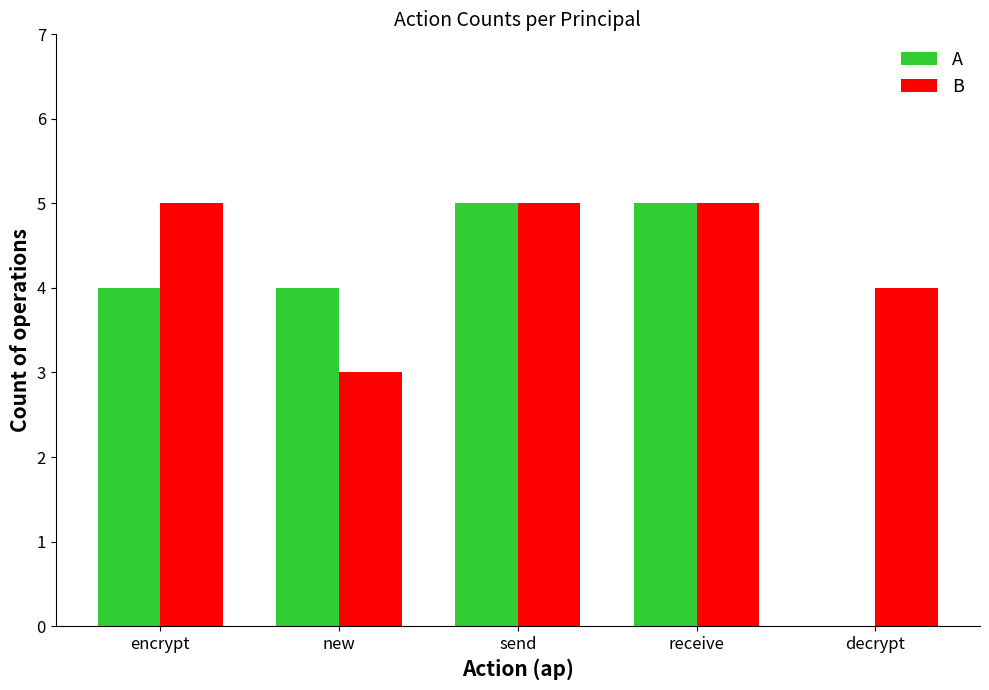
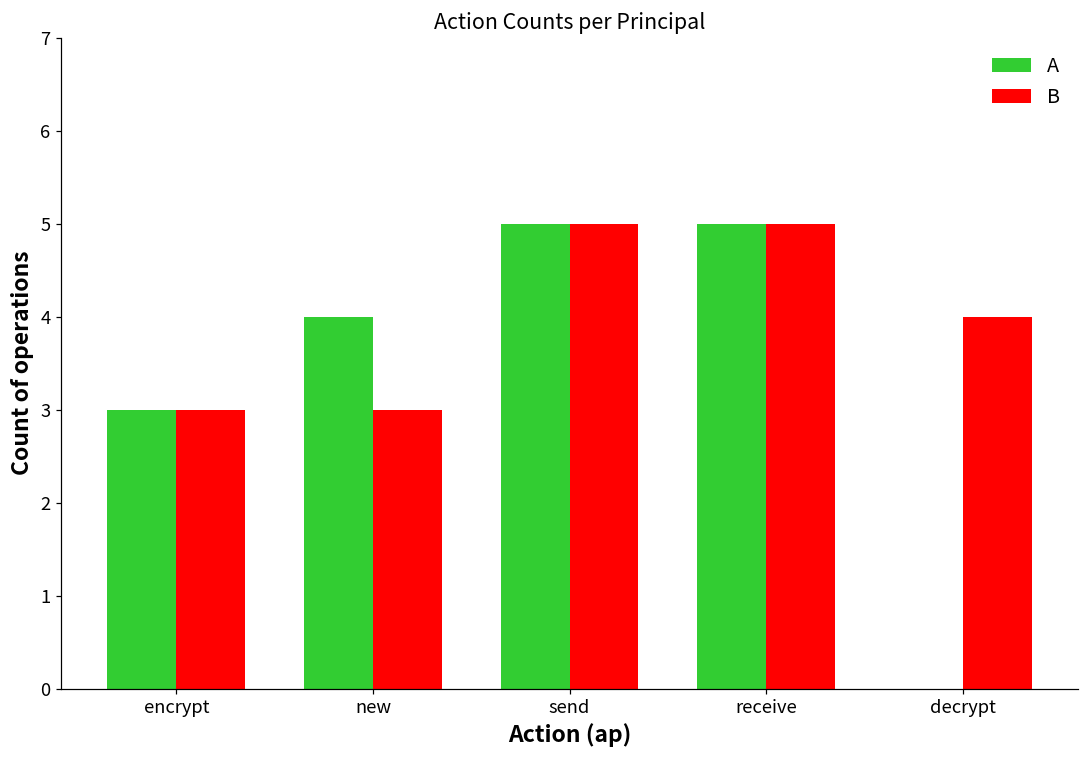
A, encrypt: 4 -> 3
B, encrypt: 5 -> 3
